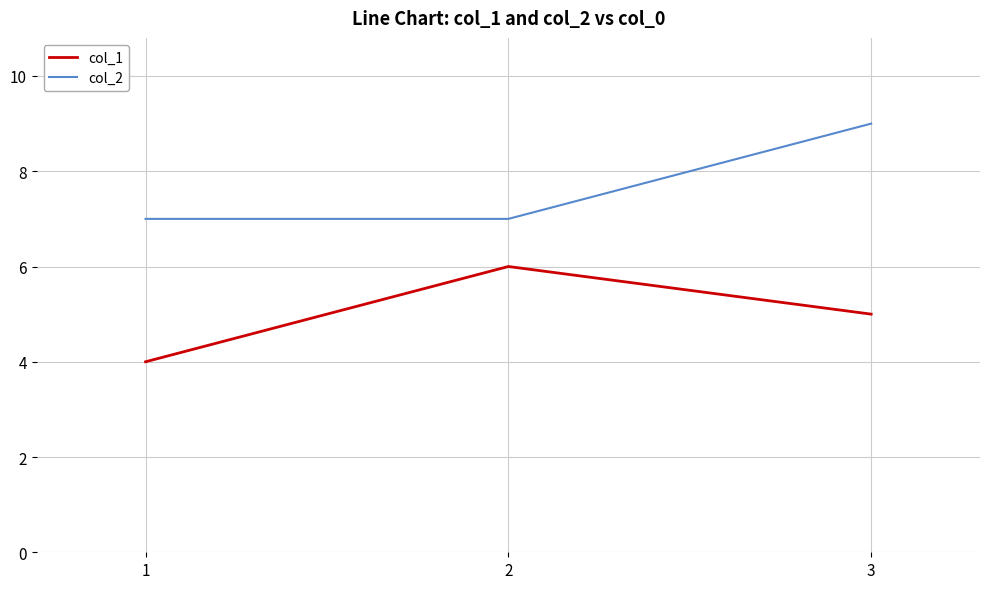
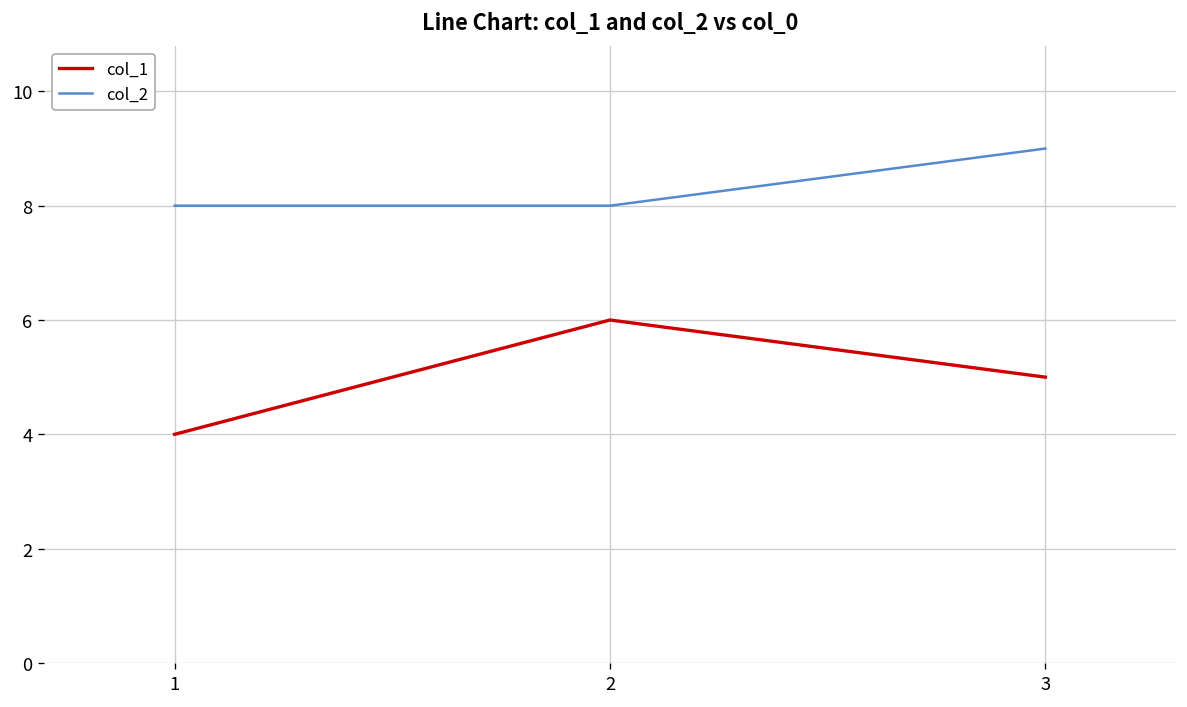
col_2, 1: 7 -> 8
col_2, 2: 7 -> 8
